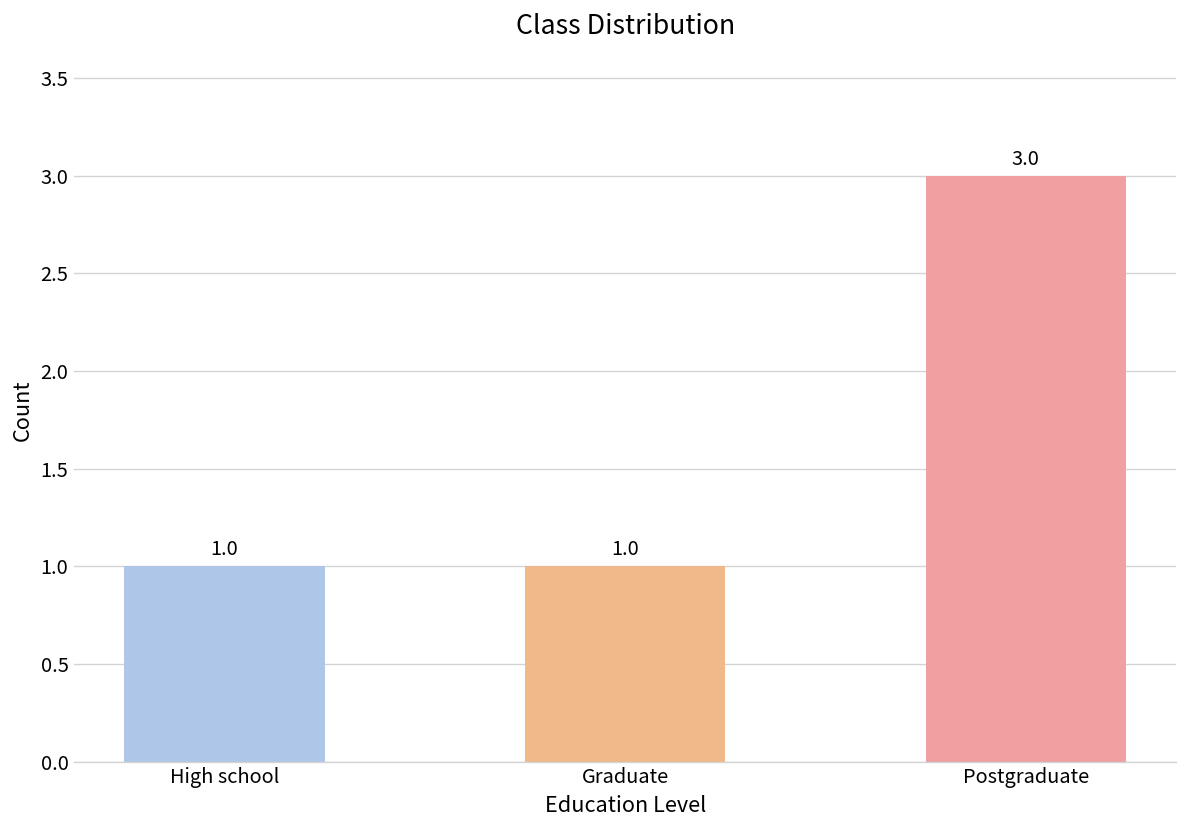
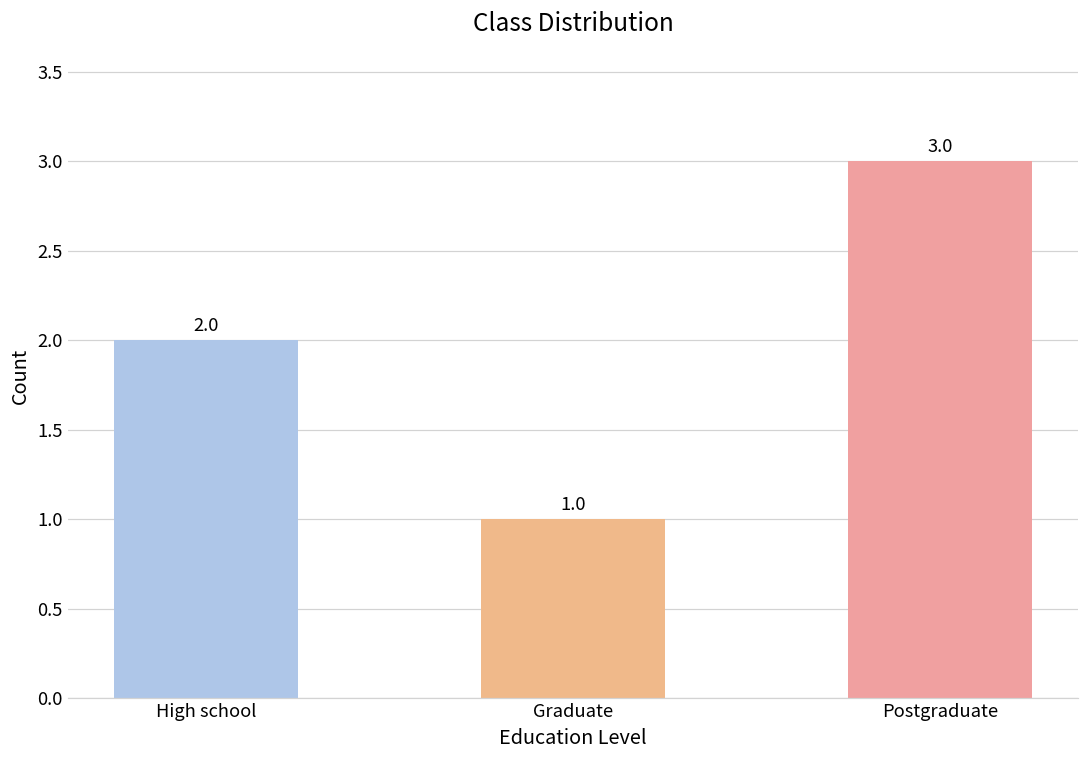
High school: 1.0 -> 2.0
